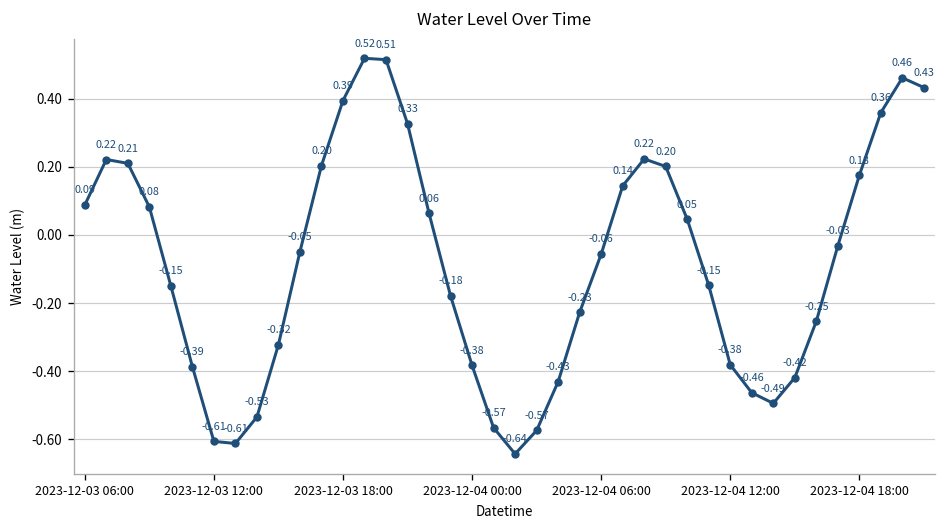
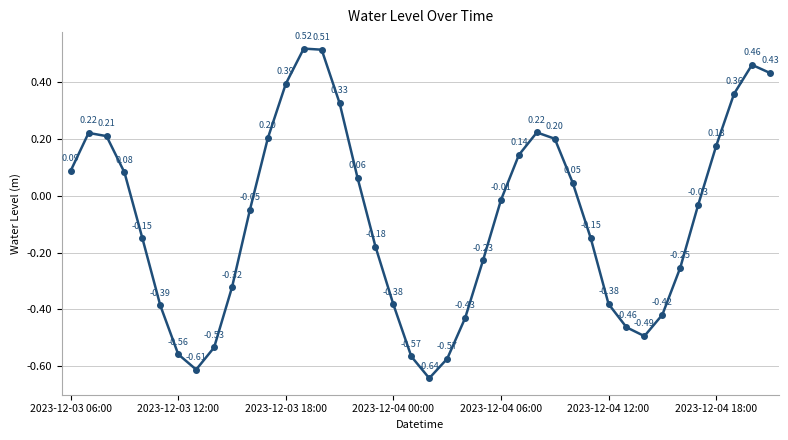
2023-12-03 12:00: -0.61 -> -0.56
2023-12-04 06:00: -0.06 -> -0.01
